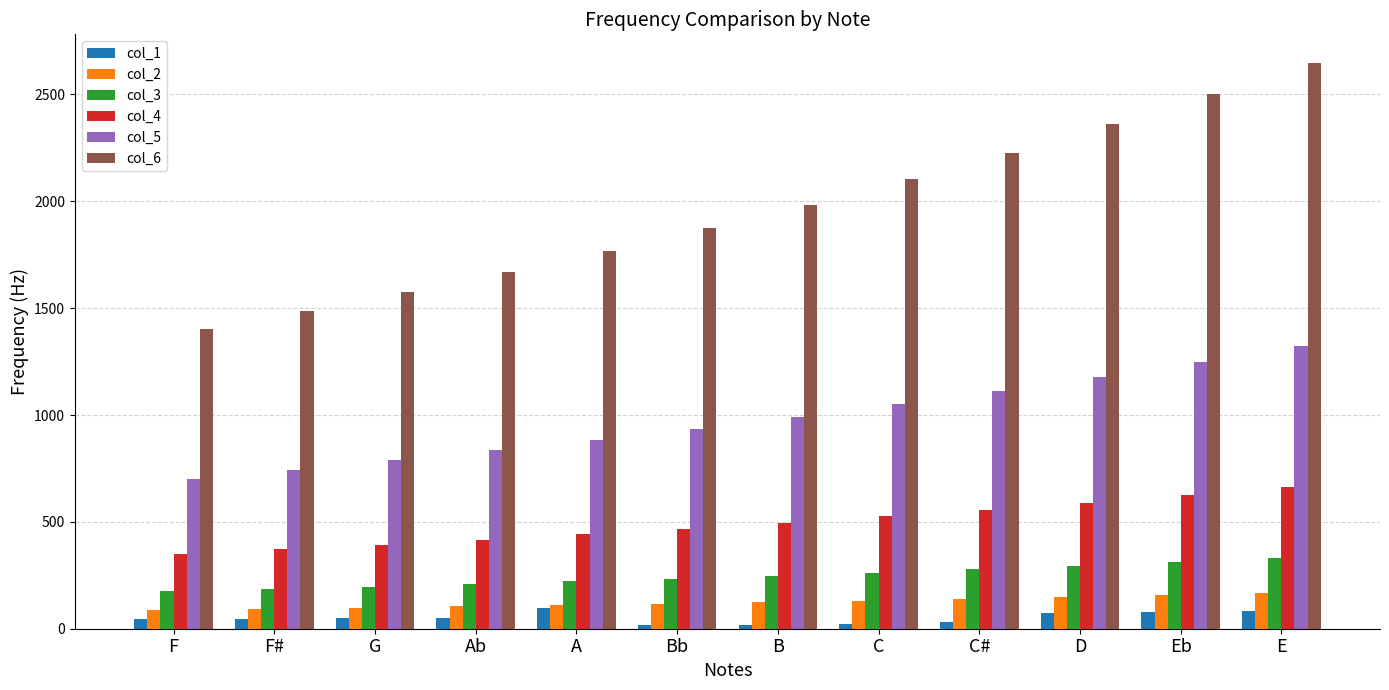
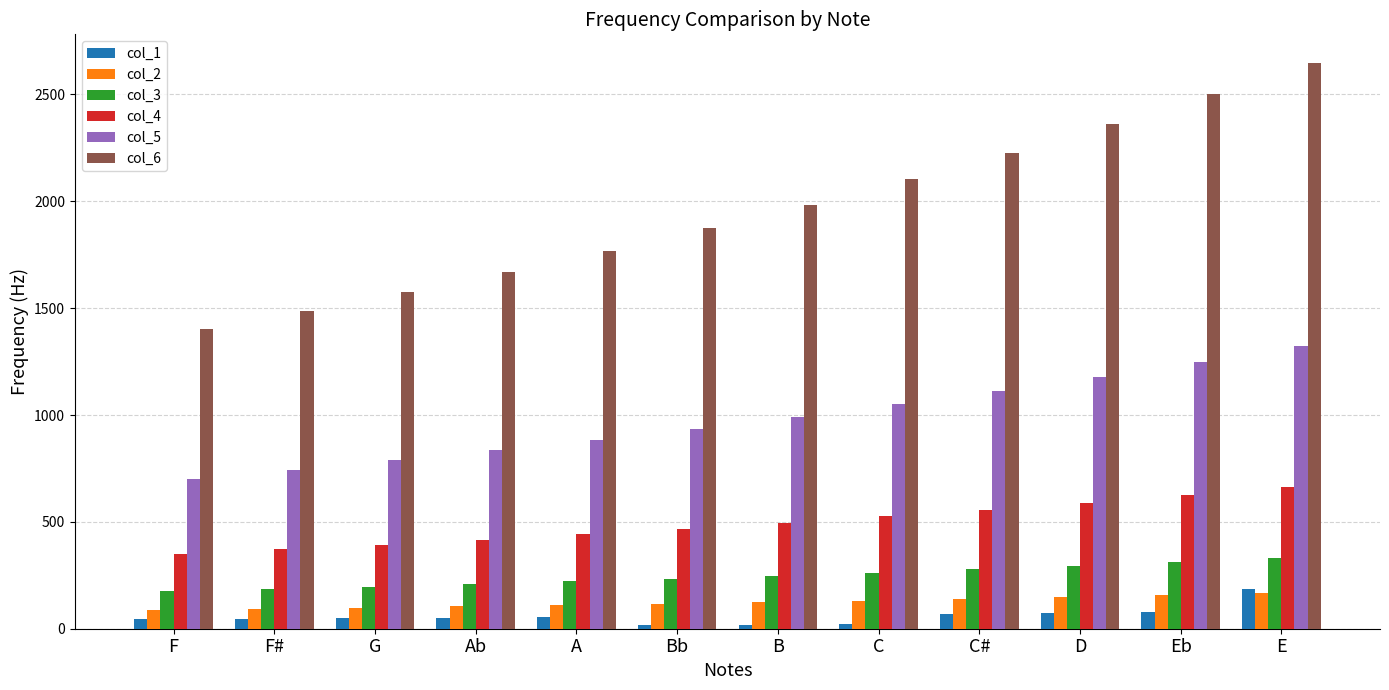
col_1, A: 100 -> 60
col_1, C#: 30 -> 70
col_1, E: 80 -> 190
